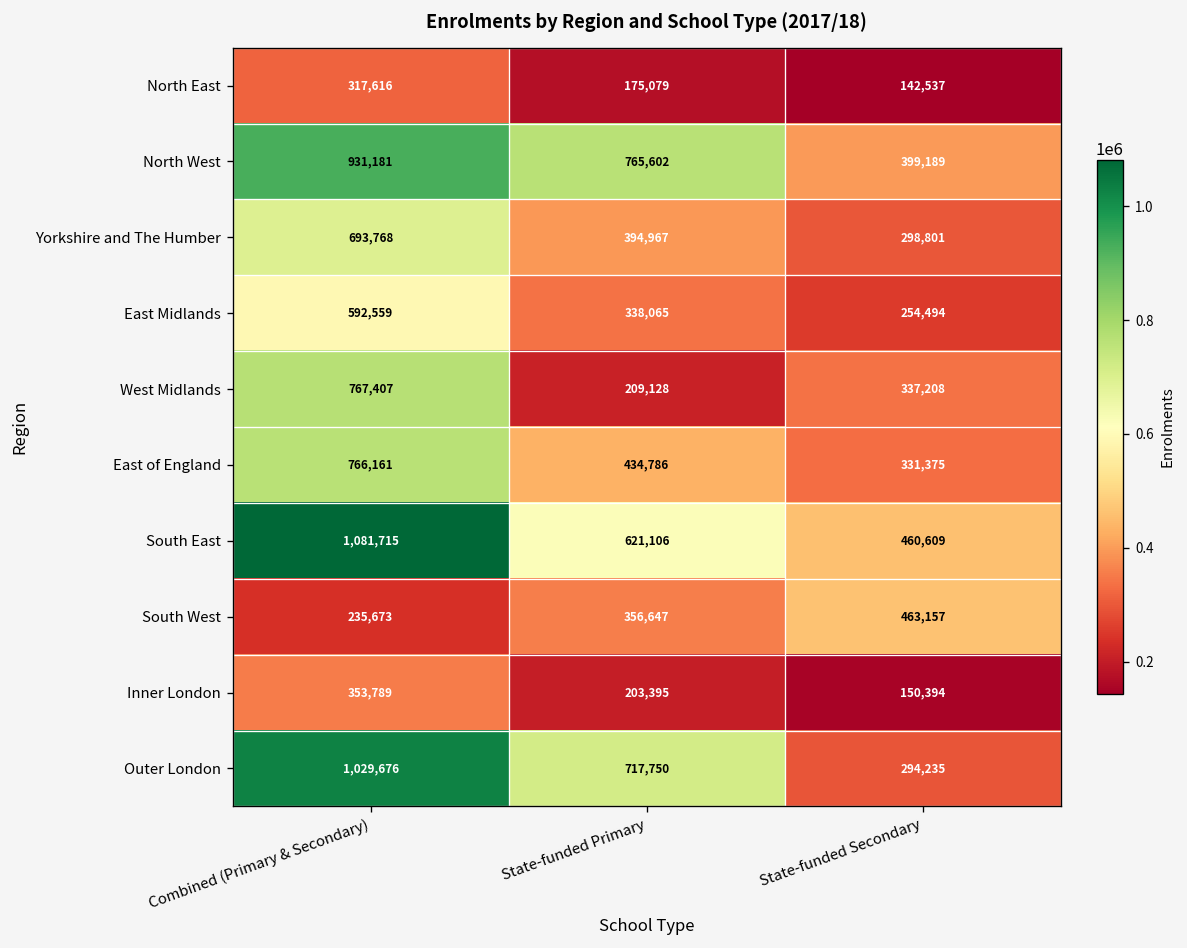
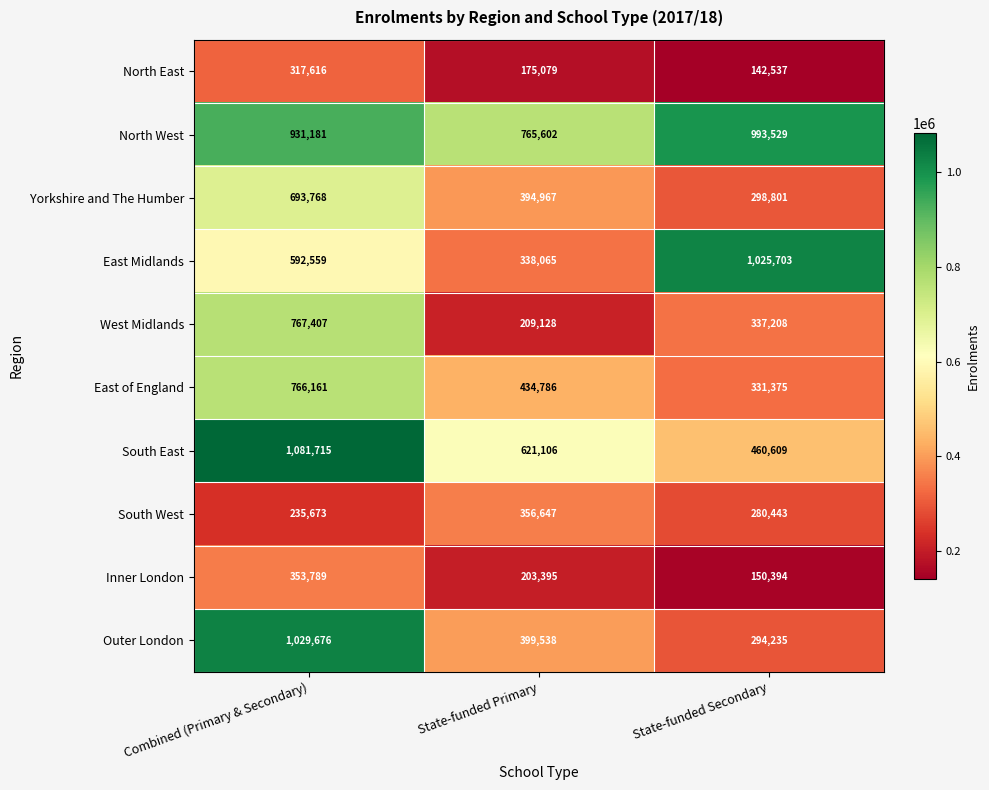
North West, State-funded Secondary: 399,189 -> 993,529
East Midlands, State-funded Secondary: 254,494 -> 1,025,703
South West, State-funded Secondary: 463,157 -> 280,443
Outer London, State-funded Primary: 717,750 -> 399,538
